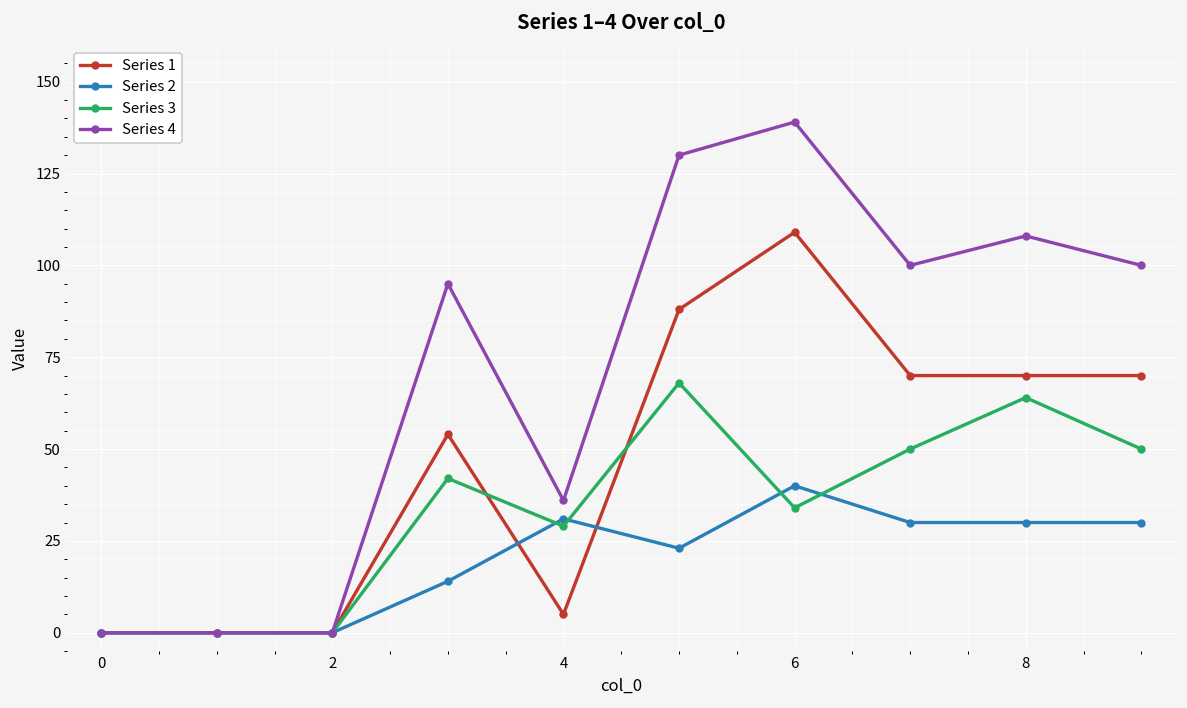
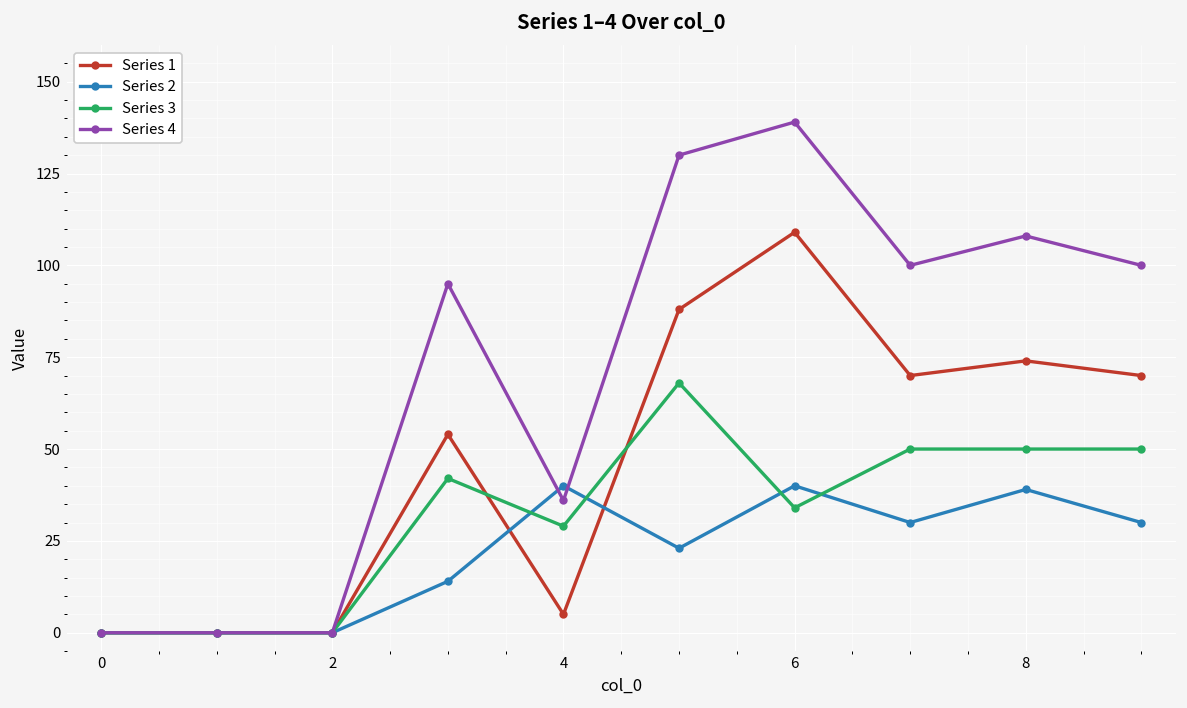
Series 2, 4: 31 -> 40
Series 1, 8: 70 -> 74
Series 2, 8: 30 -> 39
Series 3, 8: 64 -> 50
